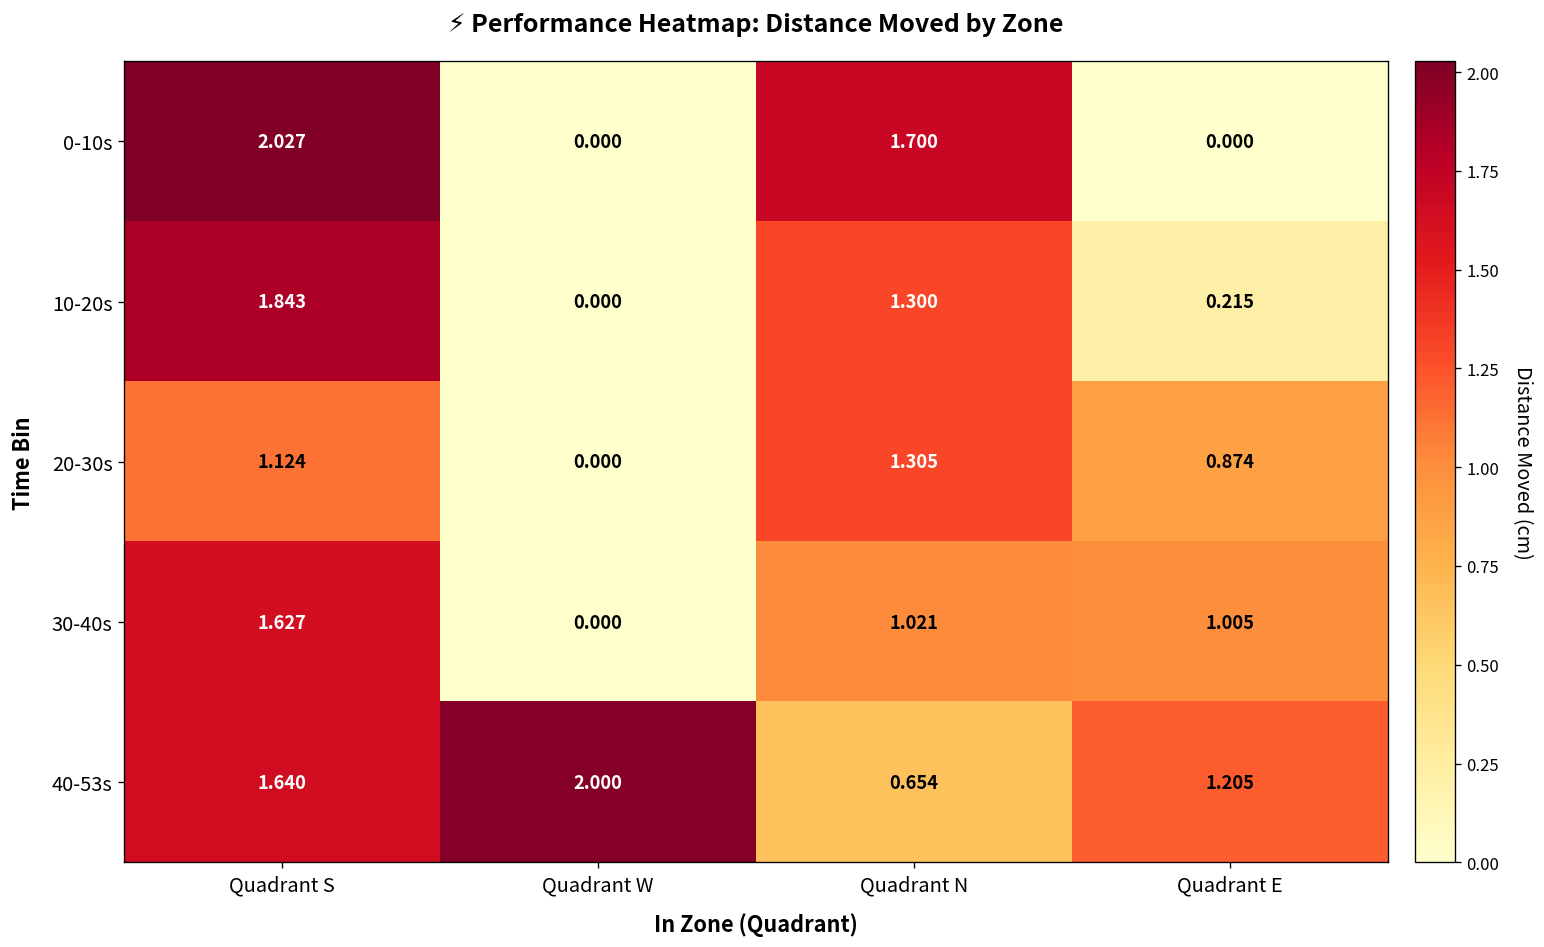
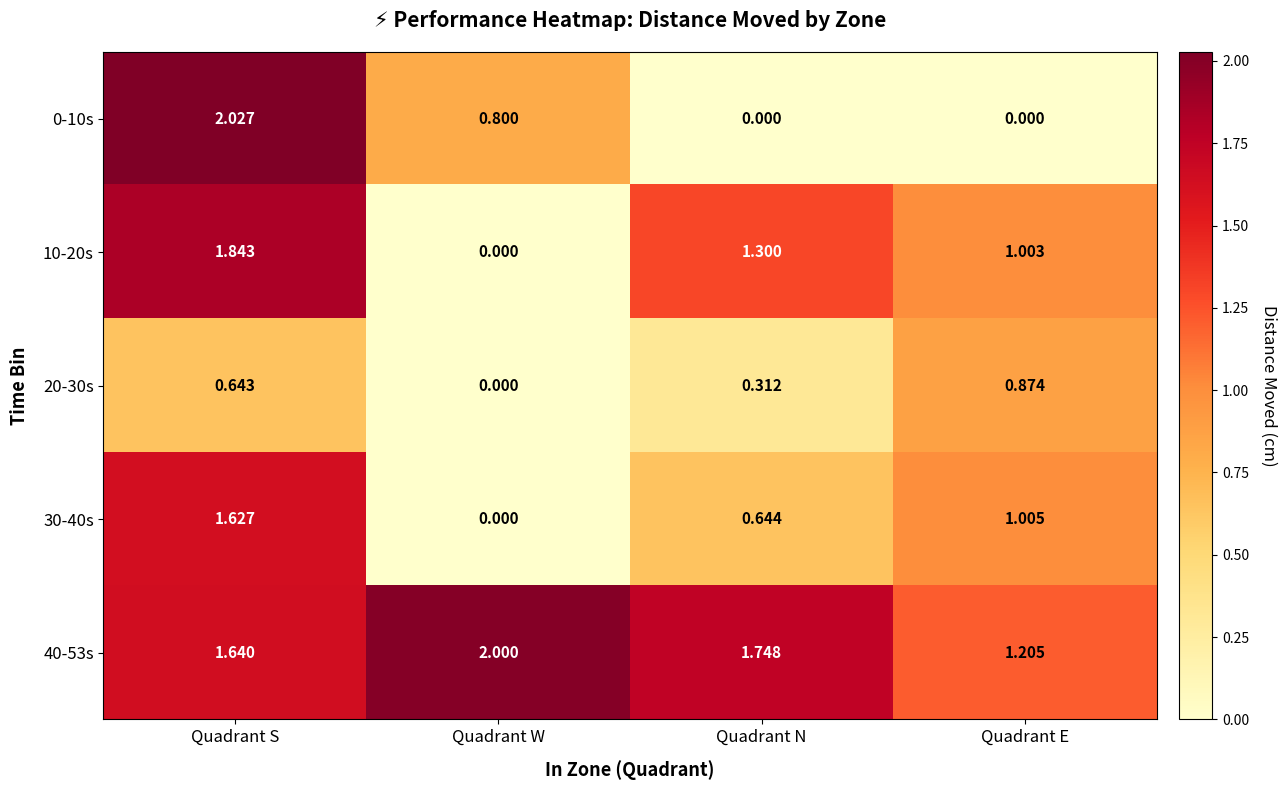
0-10s, Quadrant W: 0.000 -> 0.800
0-10s, Quadrant N: 1.700 -> 0.000
10-20s, Quadrant E: 0.215 -> 1.003
20-30s, Quadrant S: 1.124 -> 0.643
20-30s, Quadrant N: 1.305 -> 0.312
30-40s, Quadrant N: 1.021 -> 0.644
40-53s, Quadrant N: 0.654 -> 1.748
